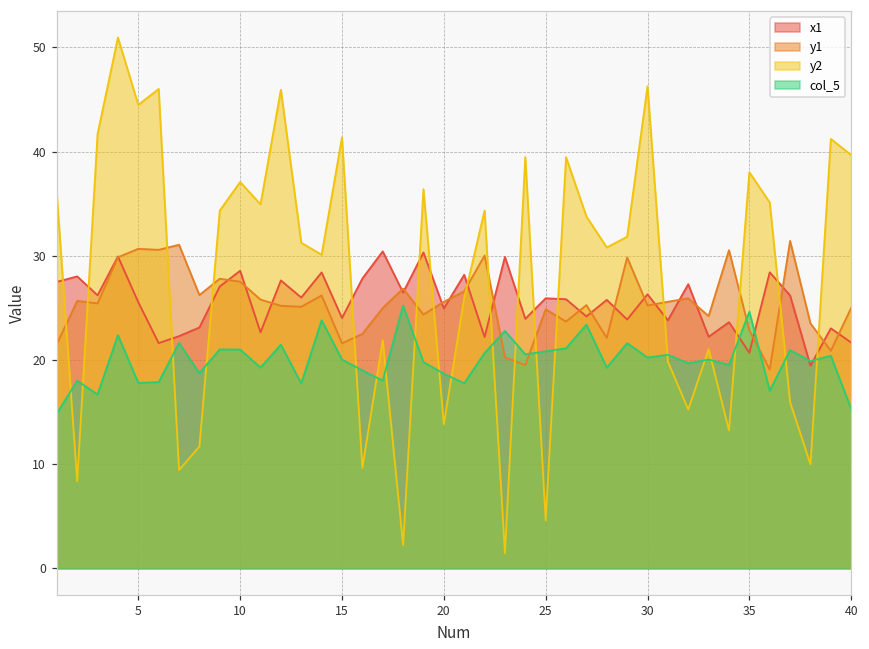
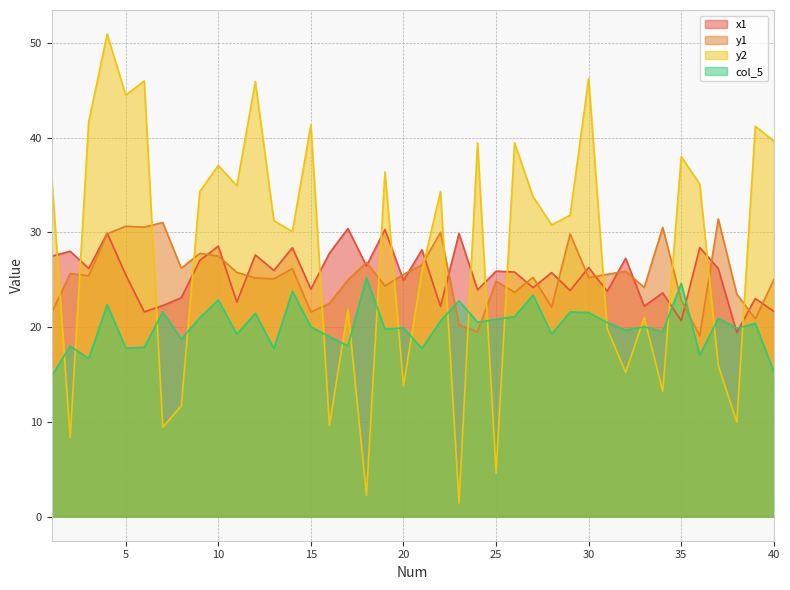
col_5, 10: 21 -> 23
col_5, 20: 19 -> 20
col_5, 30: 20 -> 22
